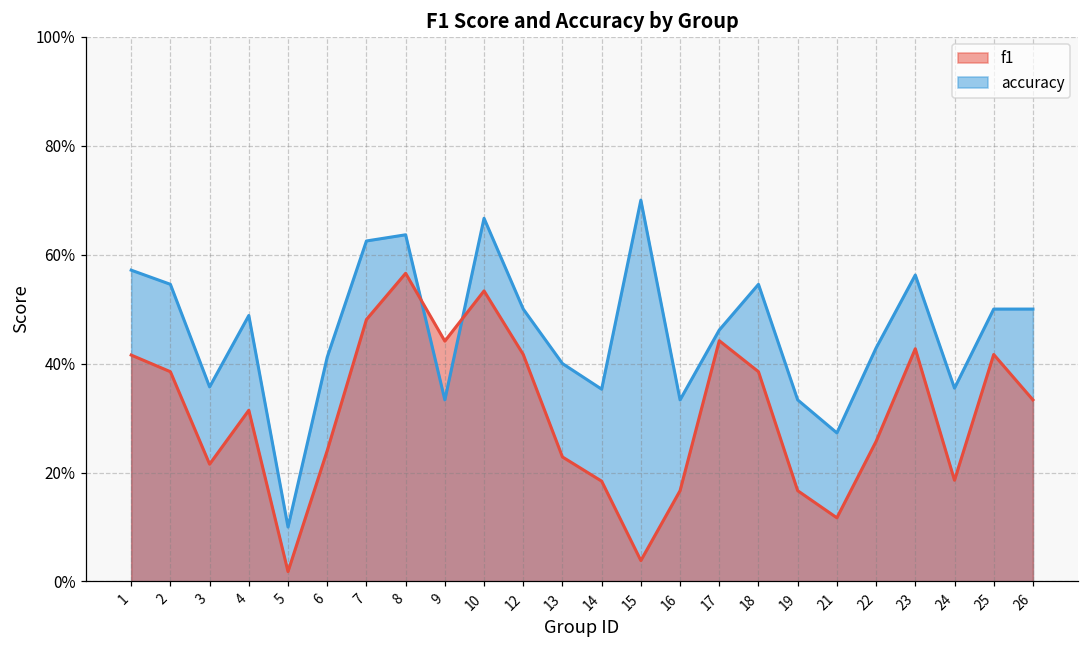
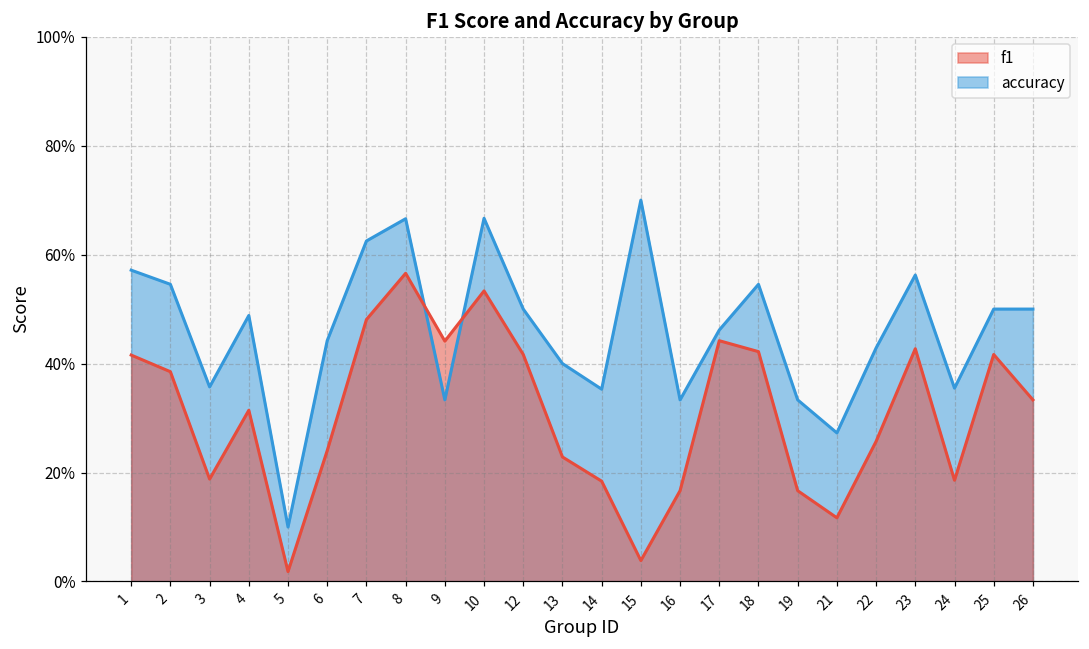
f1, 3: 22% -> 19%
accuracy, 6: 41% -> 44%
accuracy, 8: 64% -> 67%
f1, 18: 39% -> 42%
